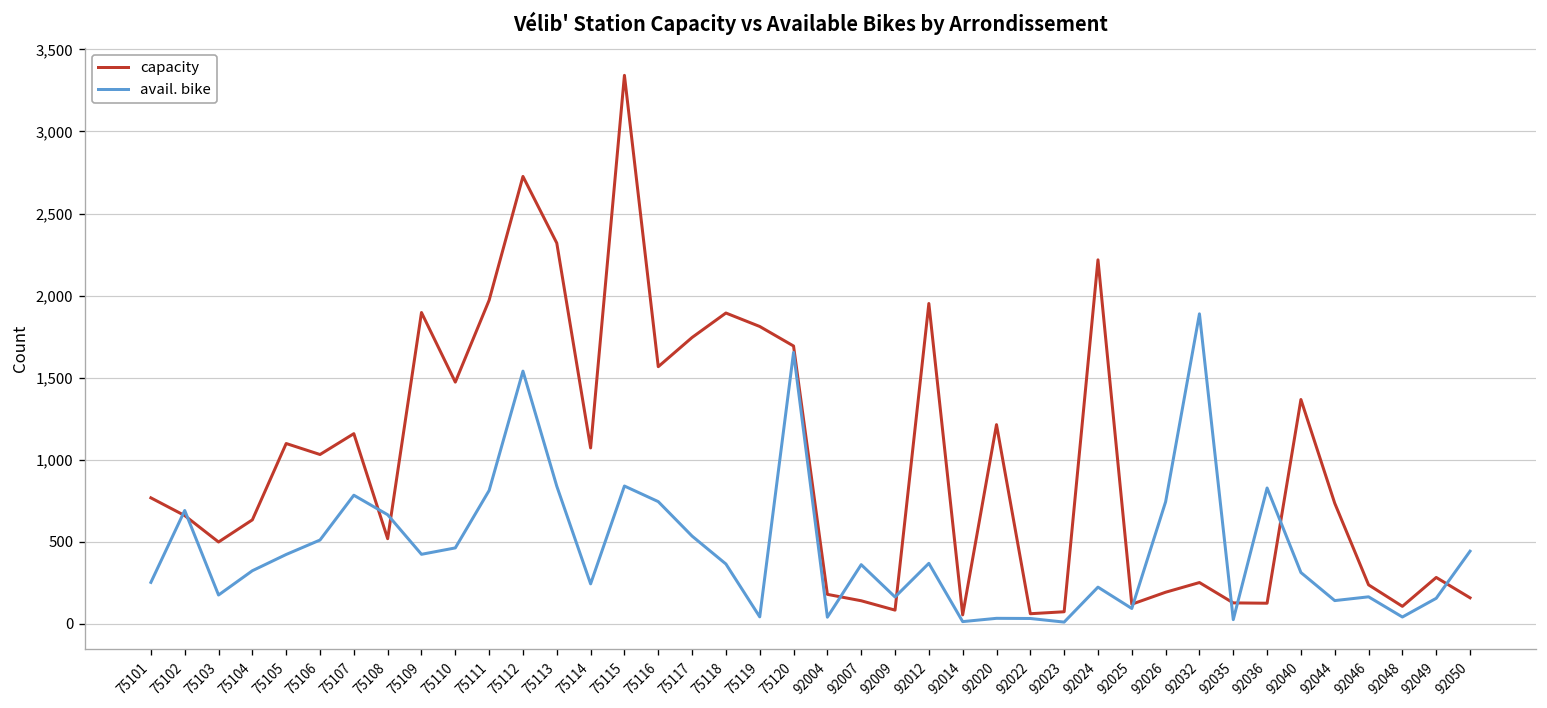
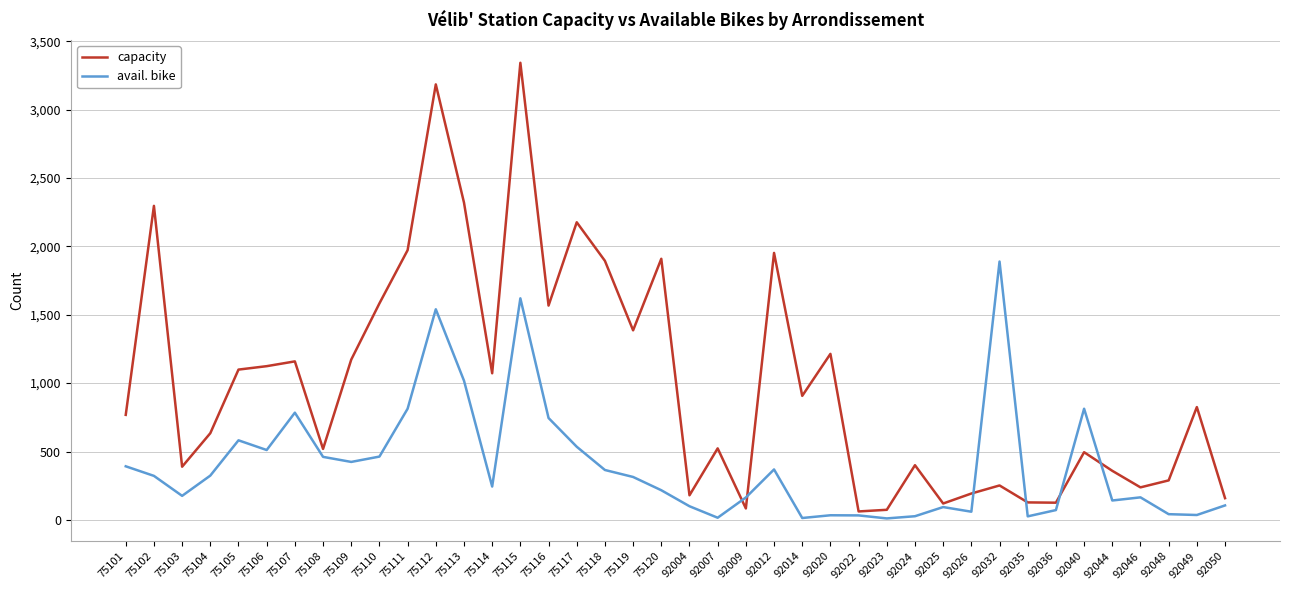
avail. bike, 75101: 250 -> 390
capacity, 75102: 660 -> 2,300
avail. bike, 75102: 690 -> 320
capacity, 75103: 500 -> 390
avail. bike, 75105: 420 -> 580
capacity, 75106: 1,030 -> 1,120
avail. bike, 75108: 670 -> 460
capacity, 75109: 1,900 -> 1,170
capacity, 75110: 1,470 -> 1,580
capacity, 75112: 2,730 -> 3,180
avail. bike, 75113: 840 -> 1,020
avail. bike, 75115: 840 -> 1,620
capacity, 75117: 1,750 -> 2,180
capacity, 75119: 1,810 -> 1,390
avail. bike, 75119: 40 -> 310
capacity, 75120: 1,690 -> 1,910
avail. bike, 75120: 1,650 -> 220
avail. bike, 92004: 40 -> 100
capacity, 92007: 140 -> 520
avail. bike, 92007: 360 -> 20
capacity, 92014: 60 -> 910
capacity, 92024: 2,220 -> 400
avail. bike, 92024: 220 -> 30
avail. bike, 92026: 740 -> 60
avail. bike, 92036: 830 -> 70
capacity, 92040: 1,370 -> 500
avail. bike, 92040: 310 -> 810
capacity, 92044: 740 -> 360
capacity, 92048: 110 -> 290
capacity, 92049: 280 -> 830
avail. bike, 92049: 160 -> 40
avail. bike, 92050: 440 -> 110
